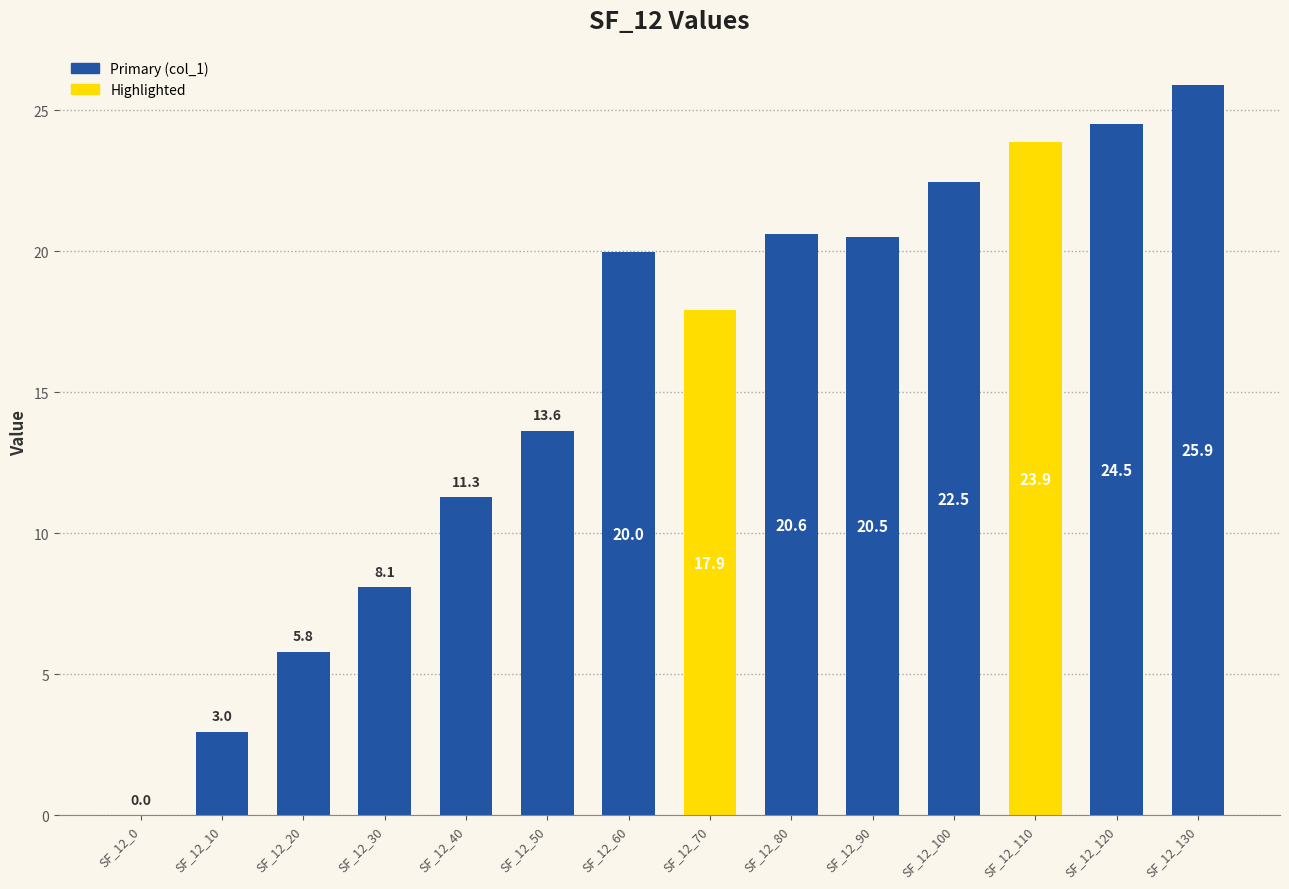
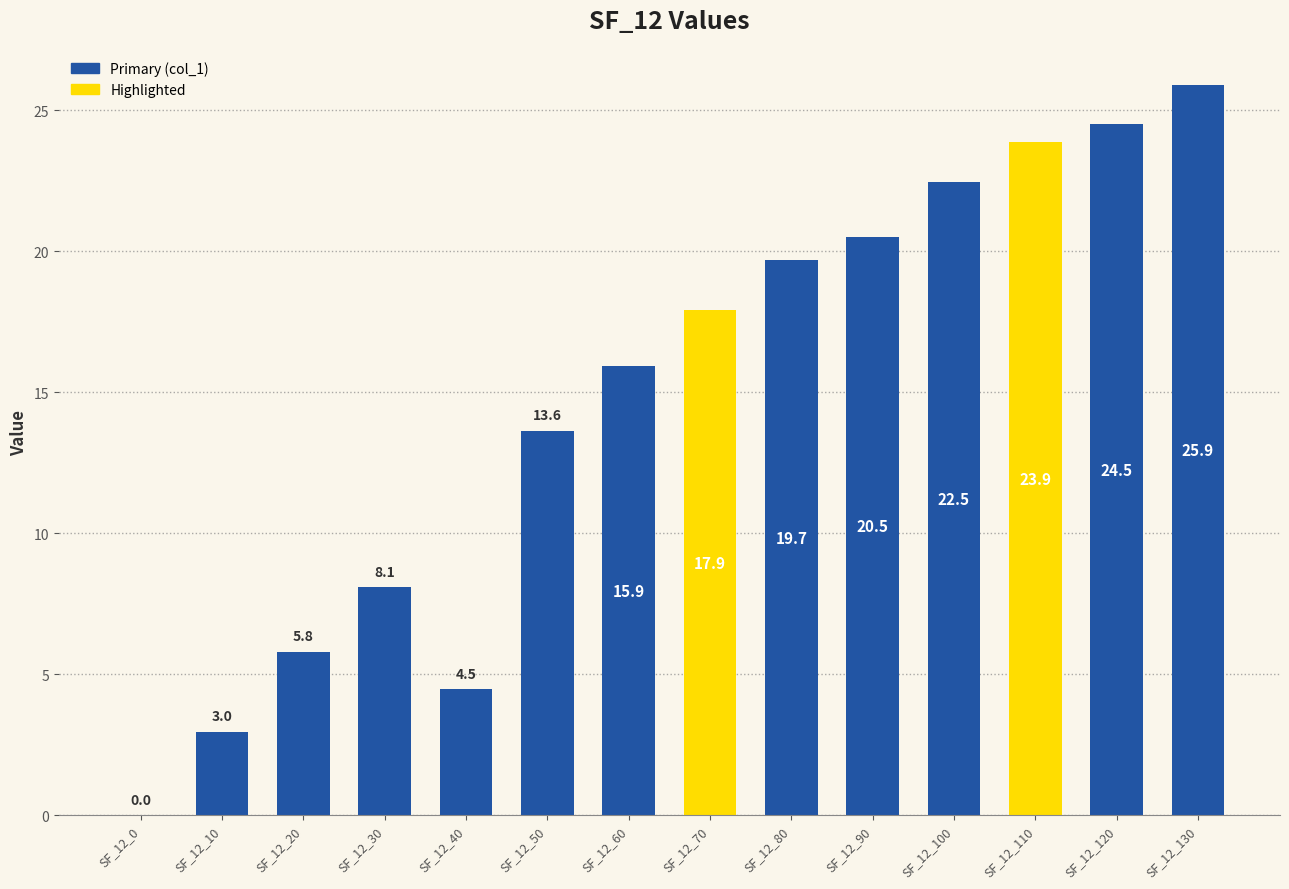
SF_12_40: 11.3 -> 4.5
SF_12_60: 20.0 -> 15.9
SF_12_80: 20.6 -> 19.7
